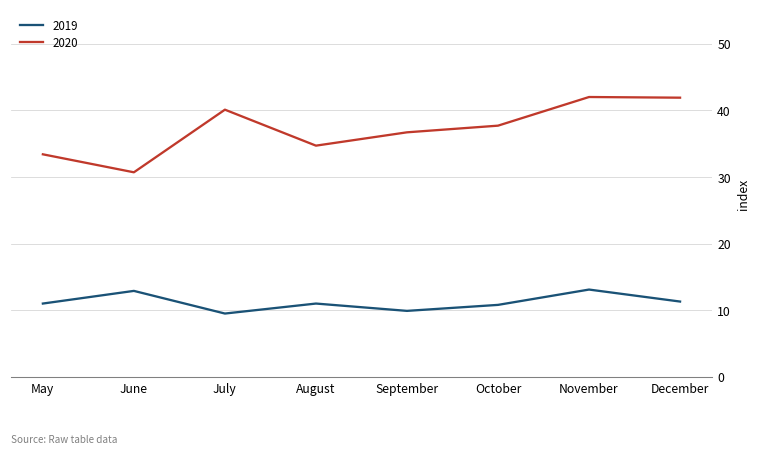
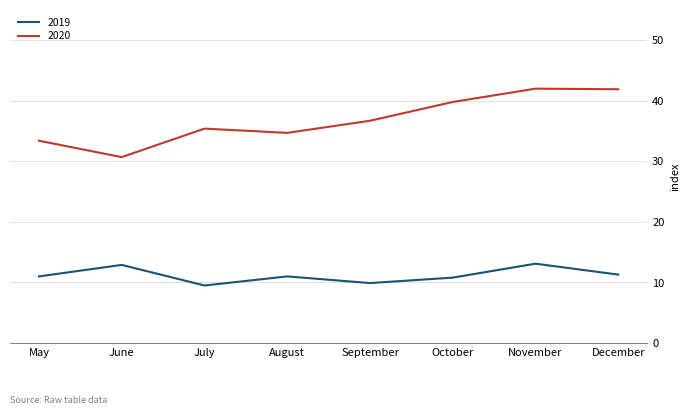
2020, July: 40 -> 35
2020, October: 38 -> 40
